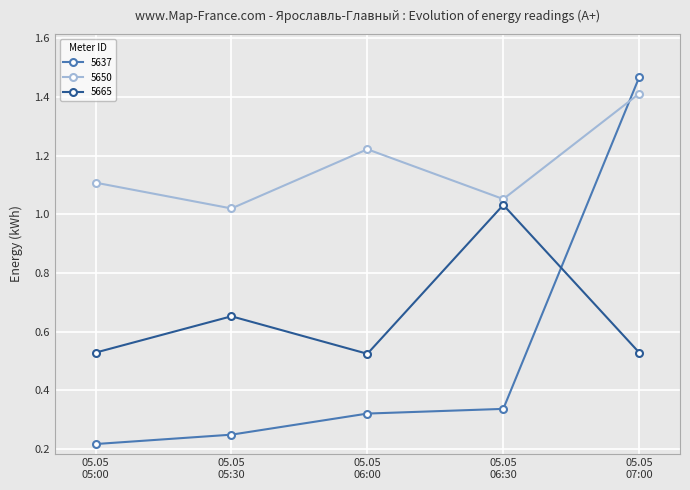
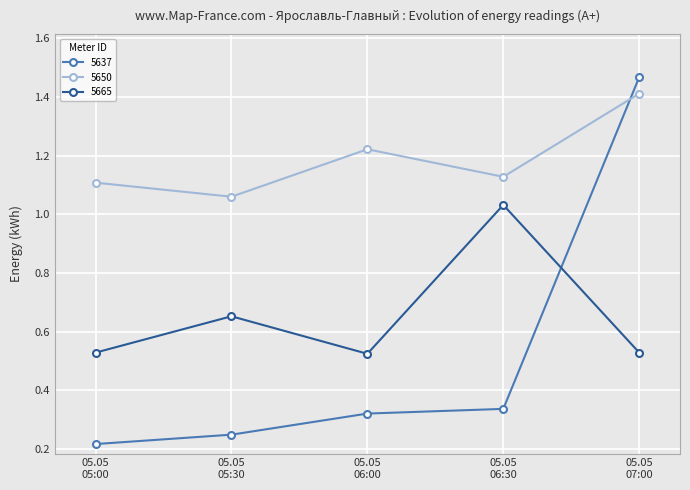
5650, 05.05 05:30: 1.02 -> 1.06
5650, 05.05 06:30: 1.05 -> 1.13
